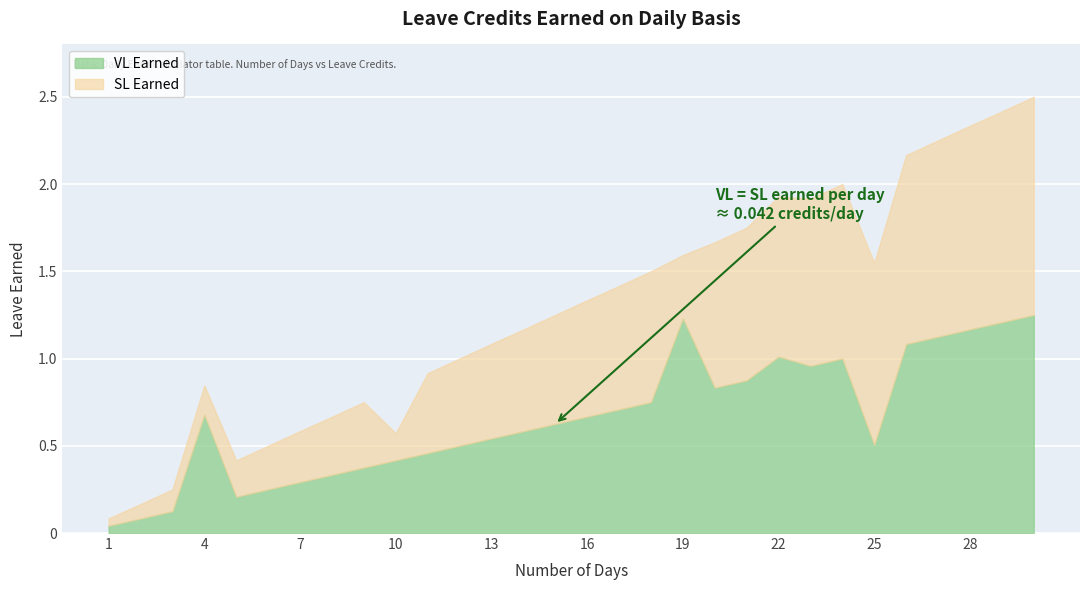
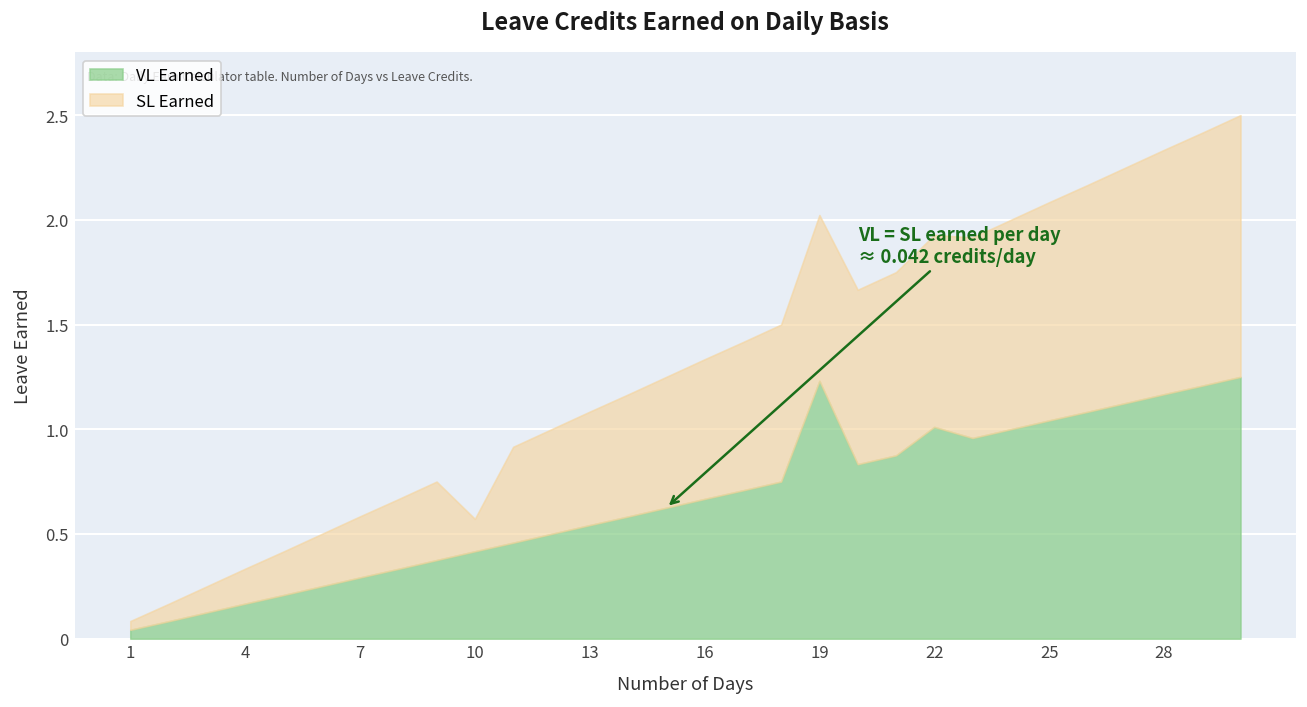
VL Earned, 4: 0.68 -> 0.17
SL Earned, 19: 0.36 -> 0.79
VL Earned, 25: 0.51 -> 1.04
